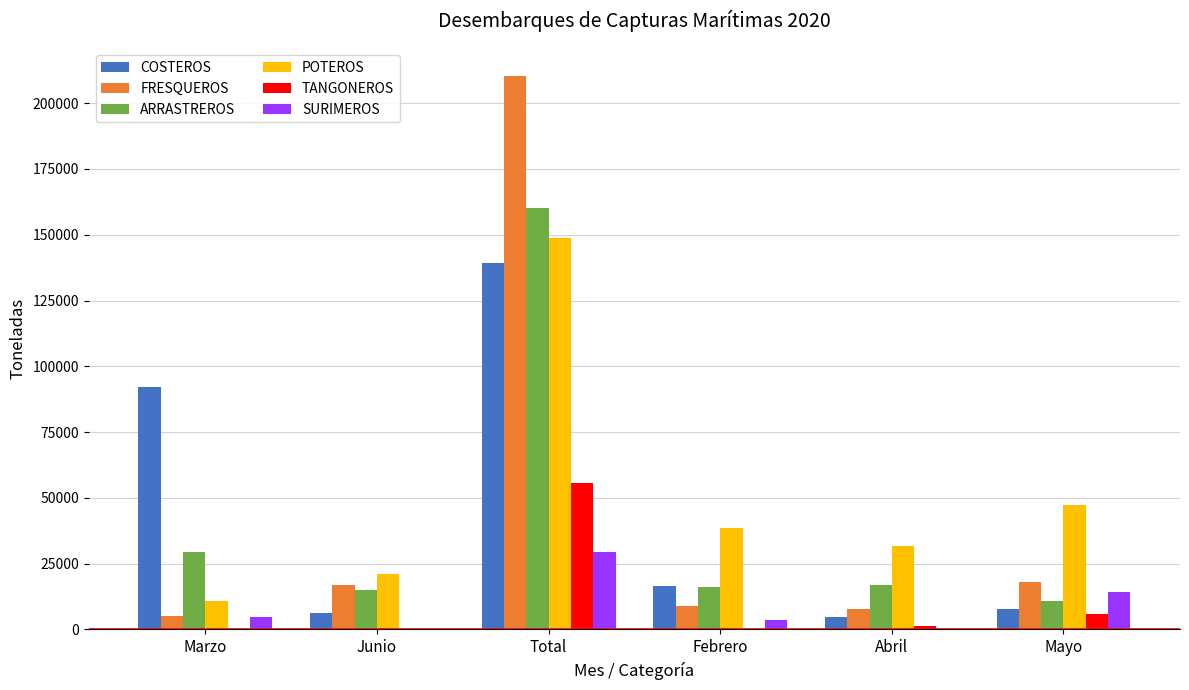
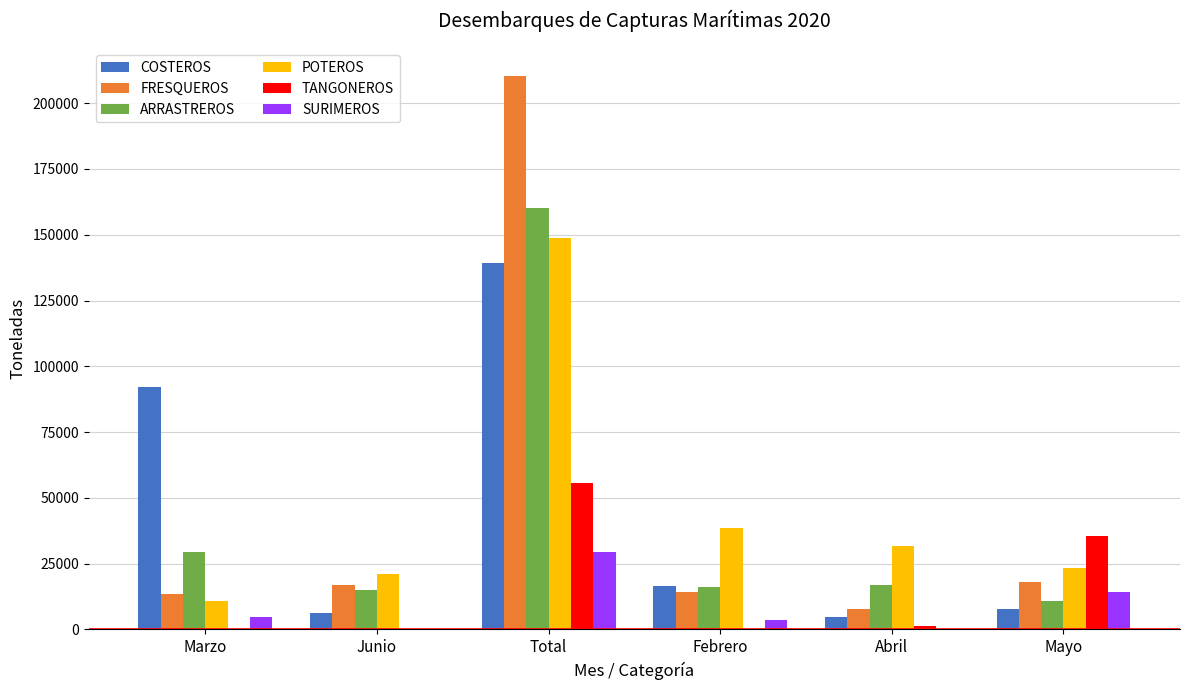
FRESQUEROS, Marzo: 5000 -> 13000
FRESQUEROS, Febrero: 9000 -> 14000
POTEROS, Mayo: 47000 -> 23000
TANGONEROS, Mayo: 6000 -> 35000
